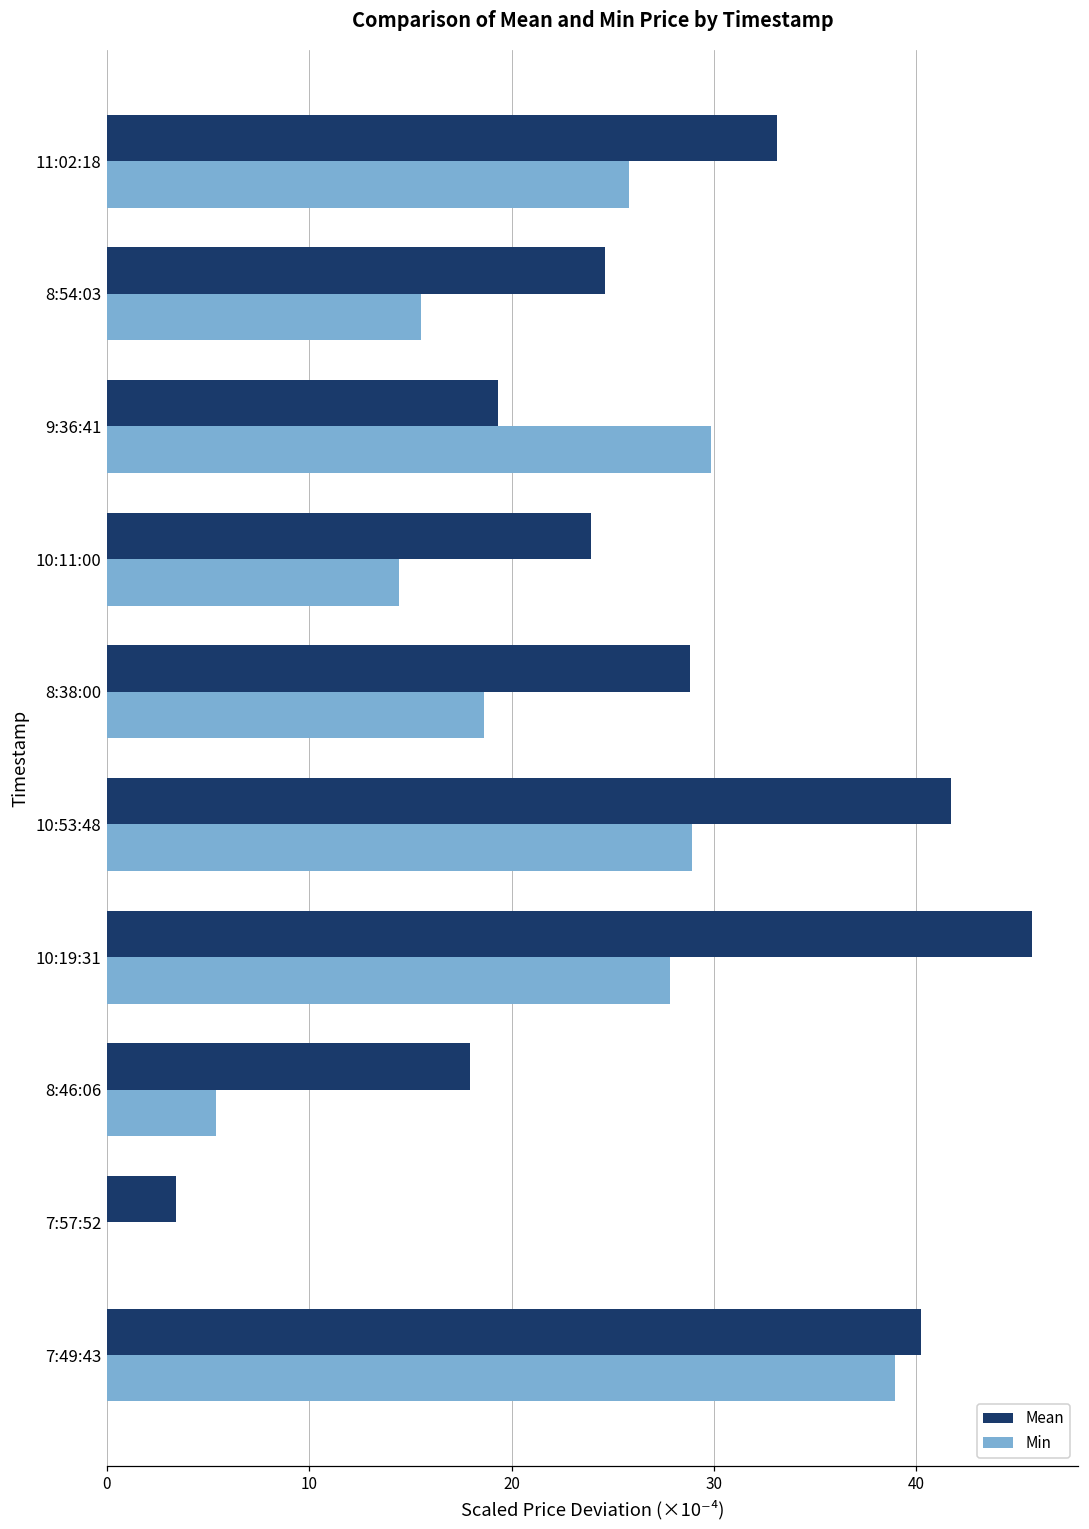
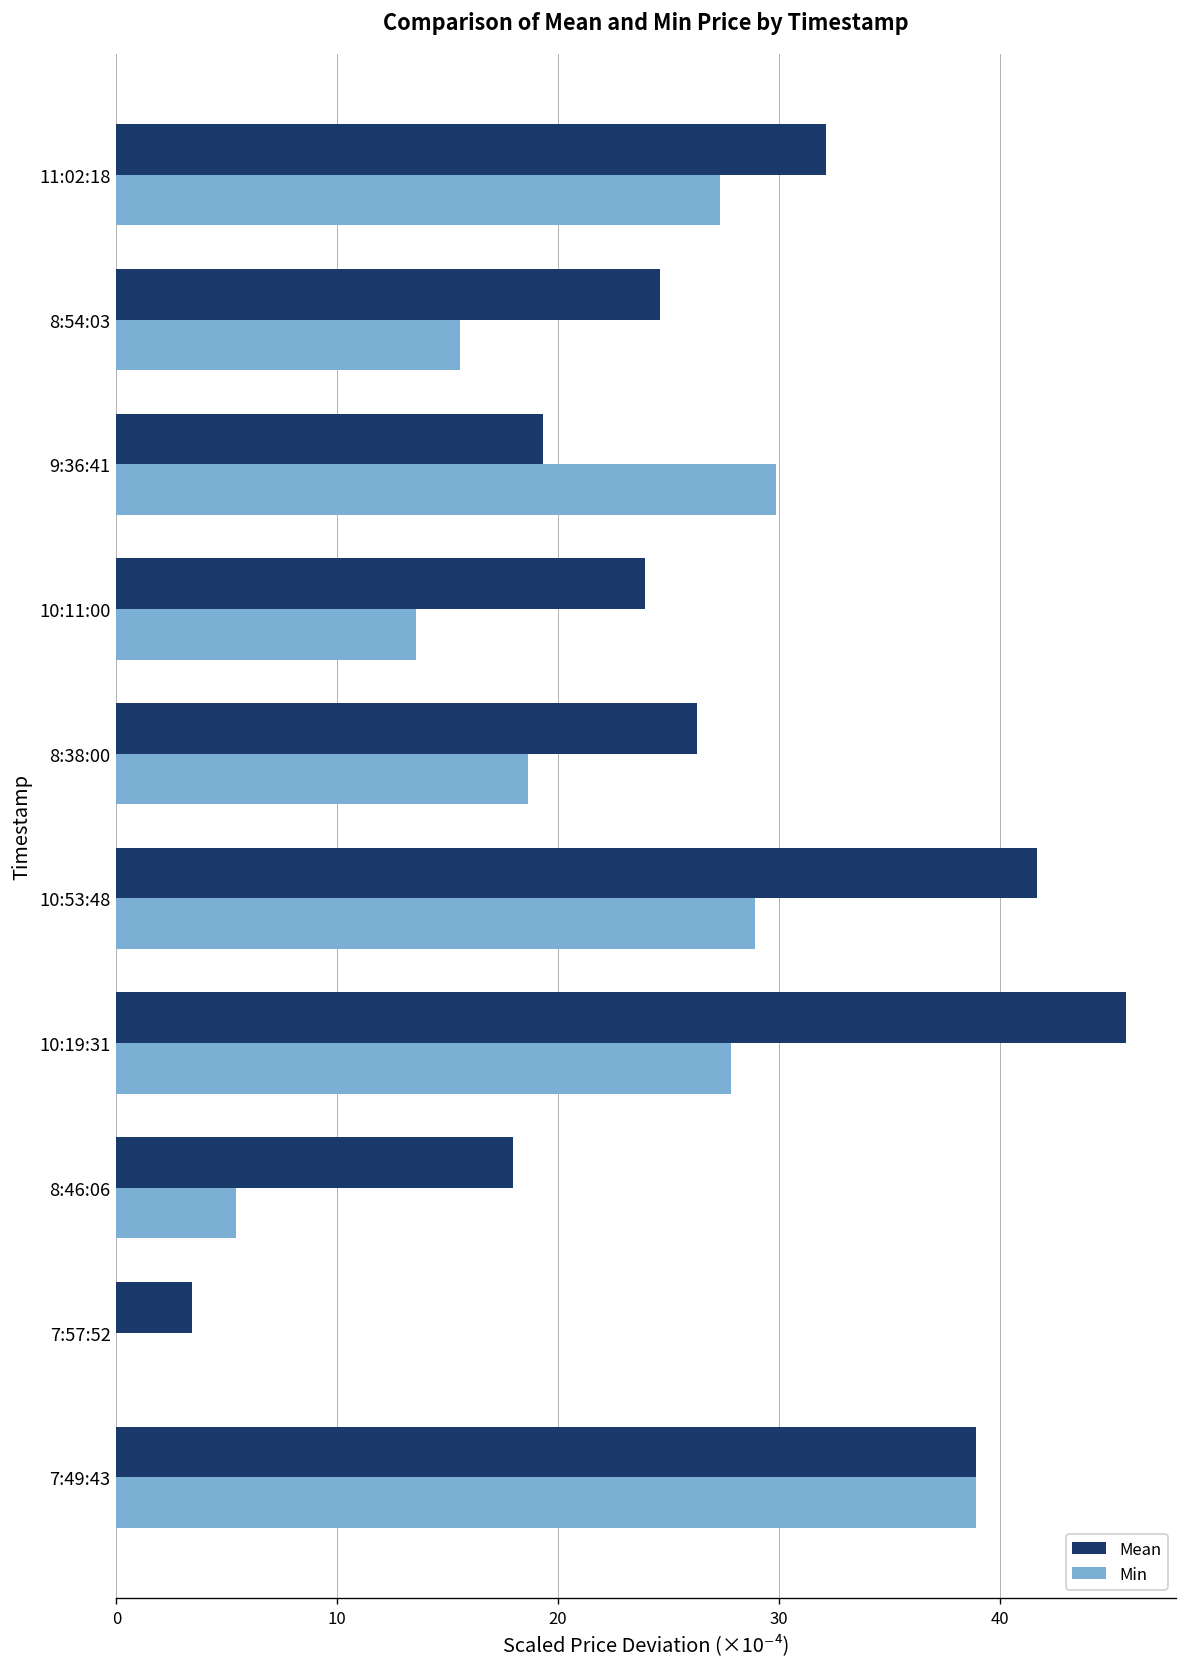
Mean, 11:02:18: 33.1 -> 32.1
Min, 11:02:18: 25.8 -> 27.4
Min, 10:11:00: 14.5 -> 13.5
Mean, 8:38:00: 28.8 -> 26.3
Mean, 7:49:43: 40.2 -> 38.9
